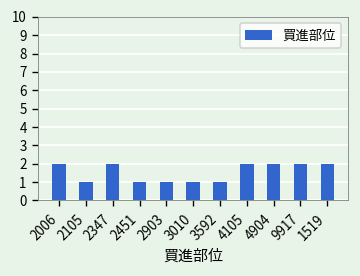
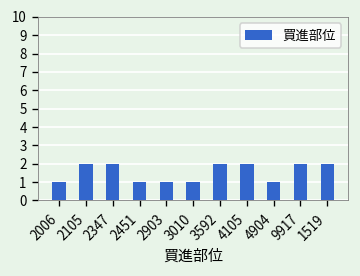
2006: 2 -> 1
2105: 1 -> 2
3592: 1 -> 2
4904: 2 -> 1
